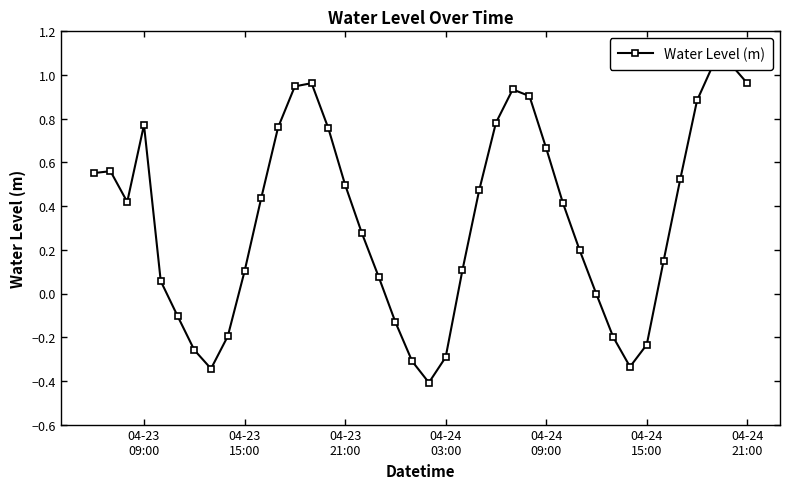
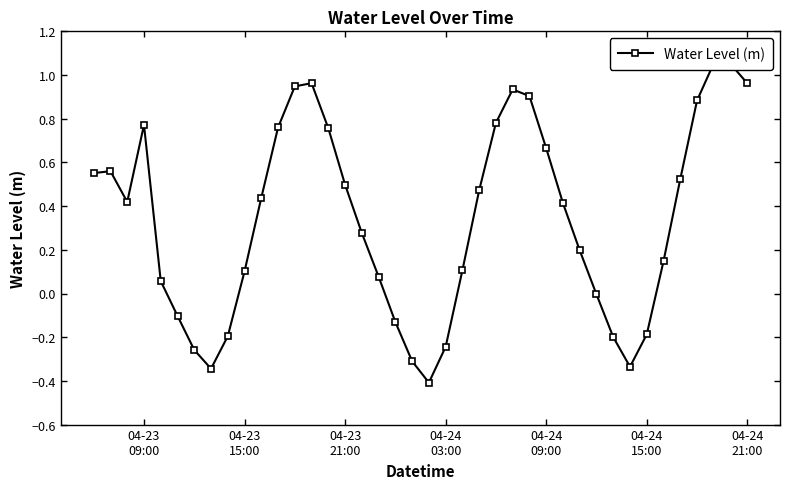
04-24 03:00: -0.29 -> -0.24
04-24 15:00: -0.23 -> -0.19
